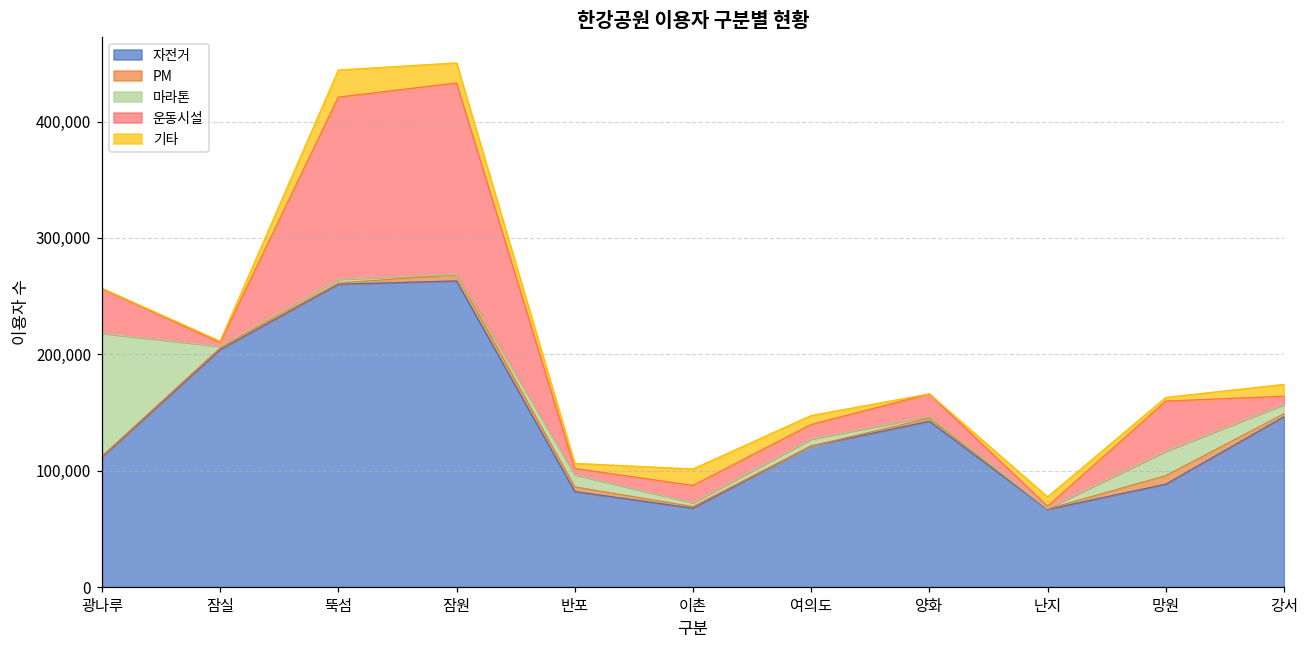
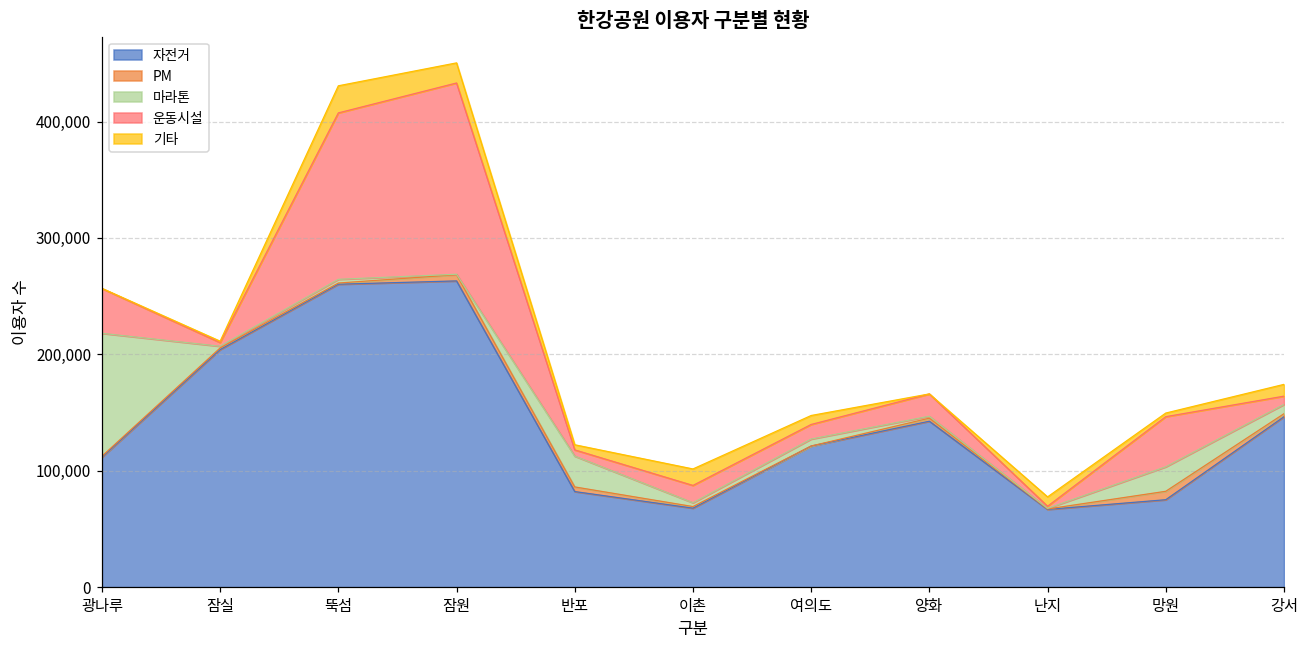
운동시설, 뚝섬: 157,000 -> 143,000
마라톤, 반포: 11,000 -> 26,000
자전거, 망원: 88,000 -> 75,000
